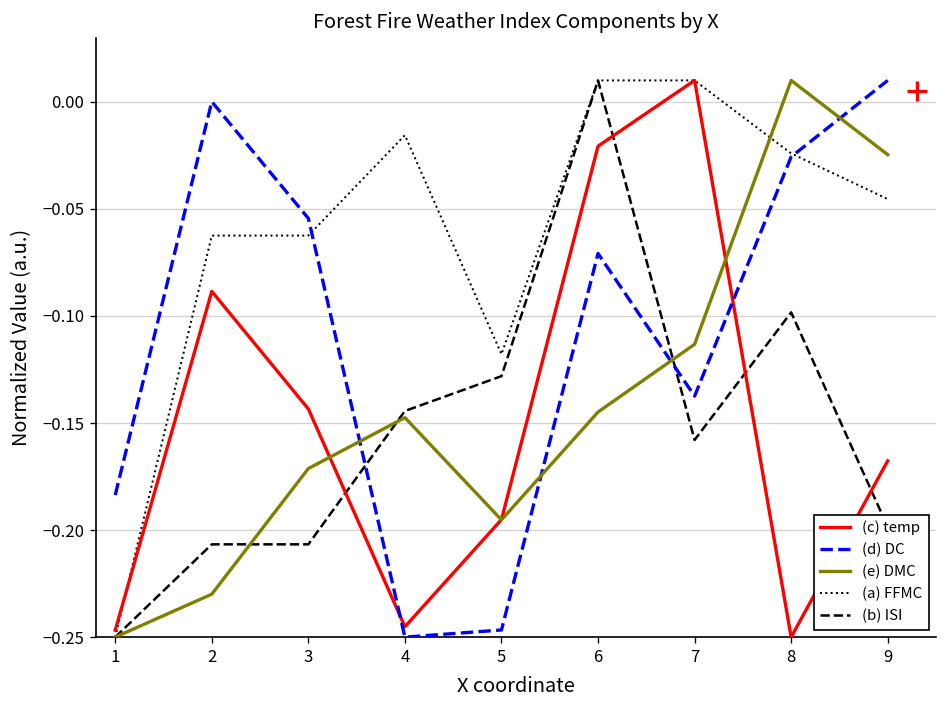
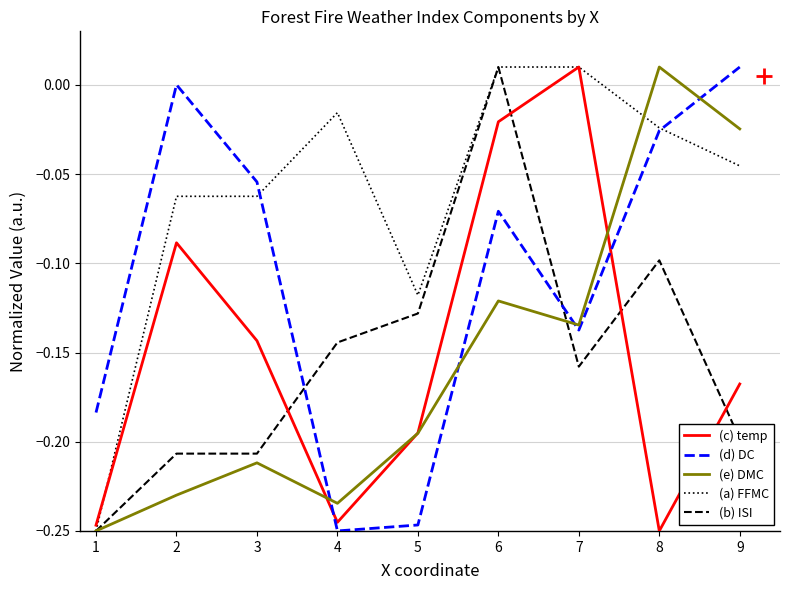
(e) DMC, 3: -0.171 -> -0.212
(e) DMC, 4: -0.147 -> -0.235
(e) DMC, 6: -0.145 -> -0.121
(e) DMC, 7: -0.113 -> -0.135
